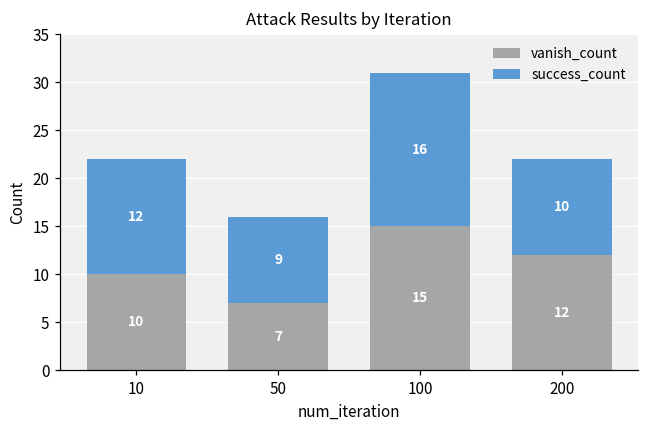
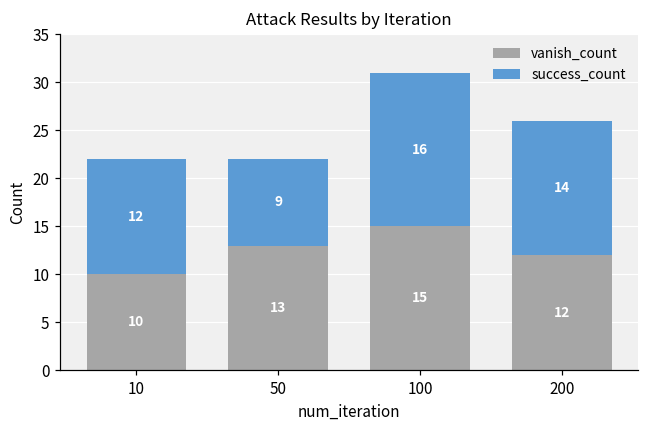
vanish_count, 50: 7 -> 13
success_count, 200: 10 -> 14
